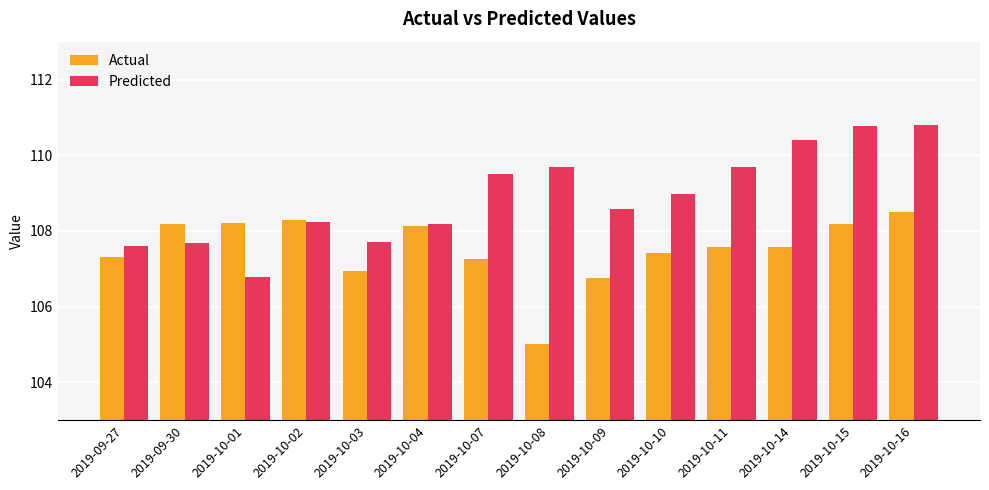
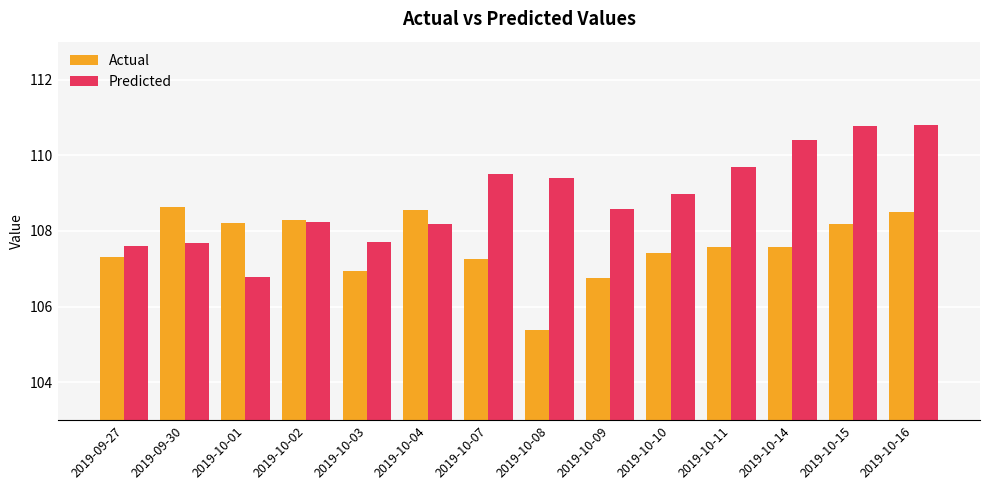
Actual, 2019-09-30: 108.2 -> 108.6
Actual, 2019-10-04: 108.1 -> 108.6
Actual, 2019-10-08: 105.0 -> 105.4
Predicted, 2019-10-08: 109.7 -> 109.4
